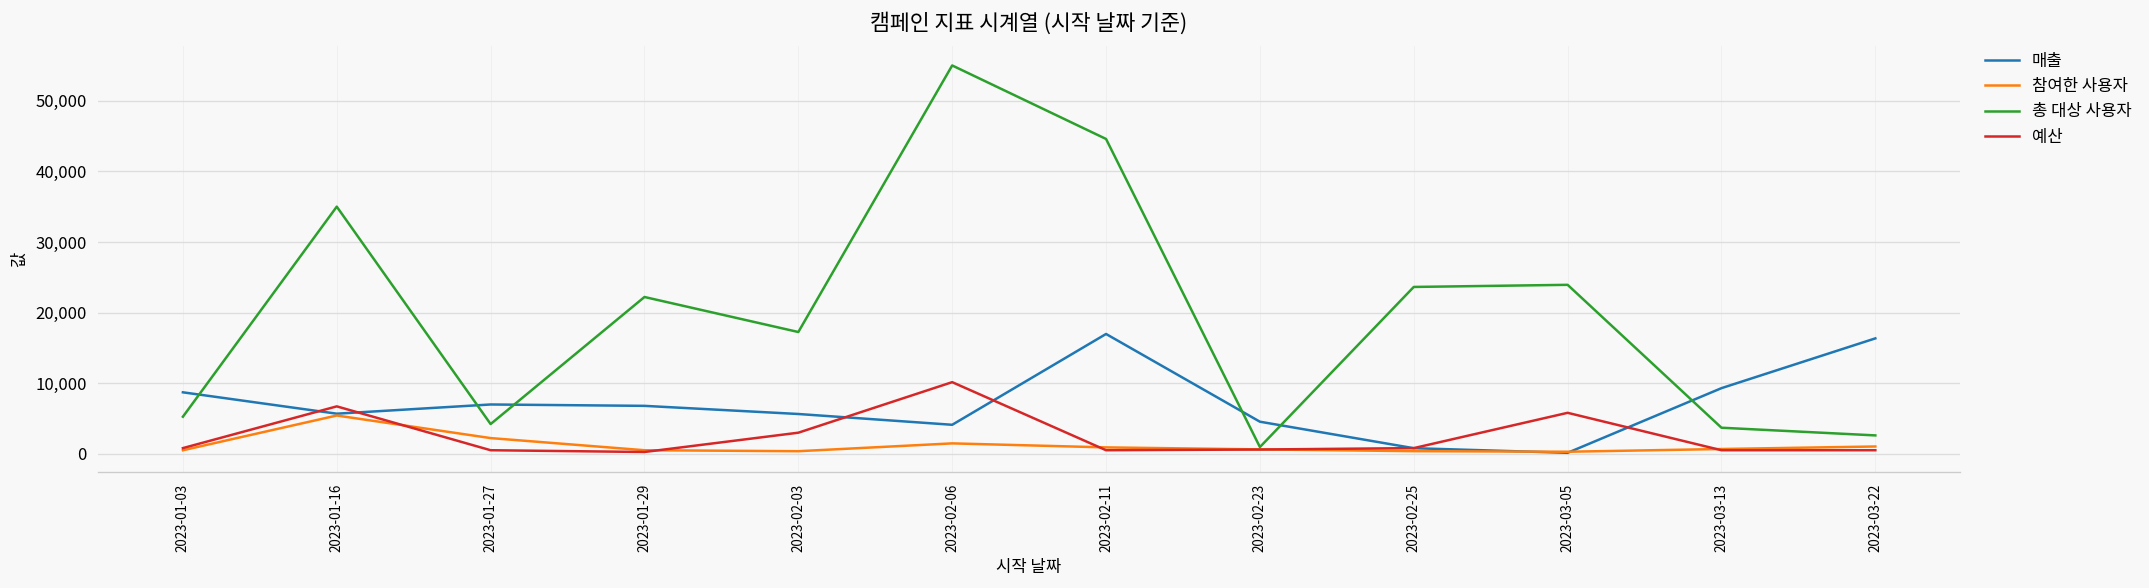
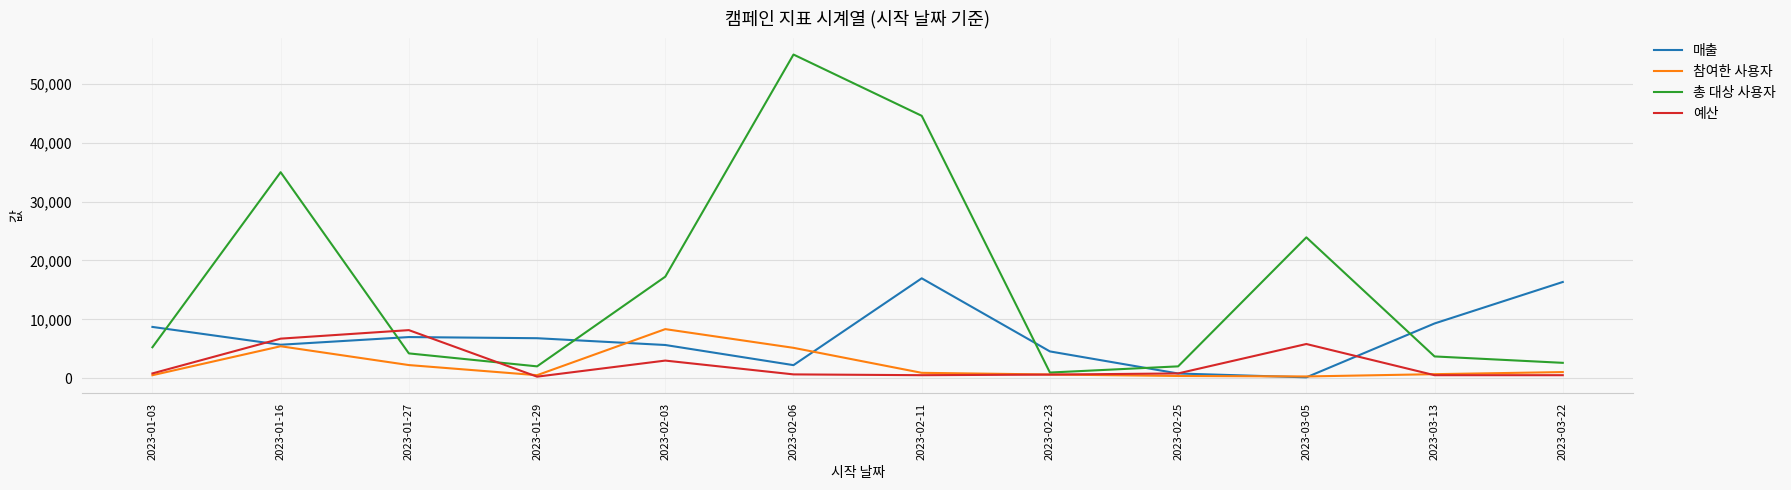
예산, 2023-01-27: 1,000 -> 8,000
총 대상 사용자, 2023-01-29: 22,000 -> 2,000
참여한 사용자, 2023-02-03: 0 -> 8,000
매출, 2023-02-06: 4,000 -> 2,000
참여한 사용자, 2023-02-06: 1,000 -> 5,000
예산, 2023-02-06: 10,000 -> 1,000
총 대상 사용자, 2023-02-25: 24,000 -> 2,000
